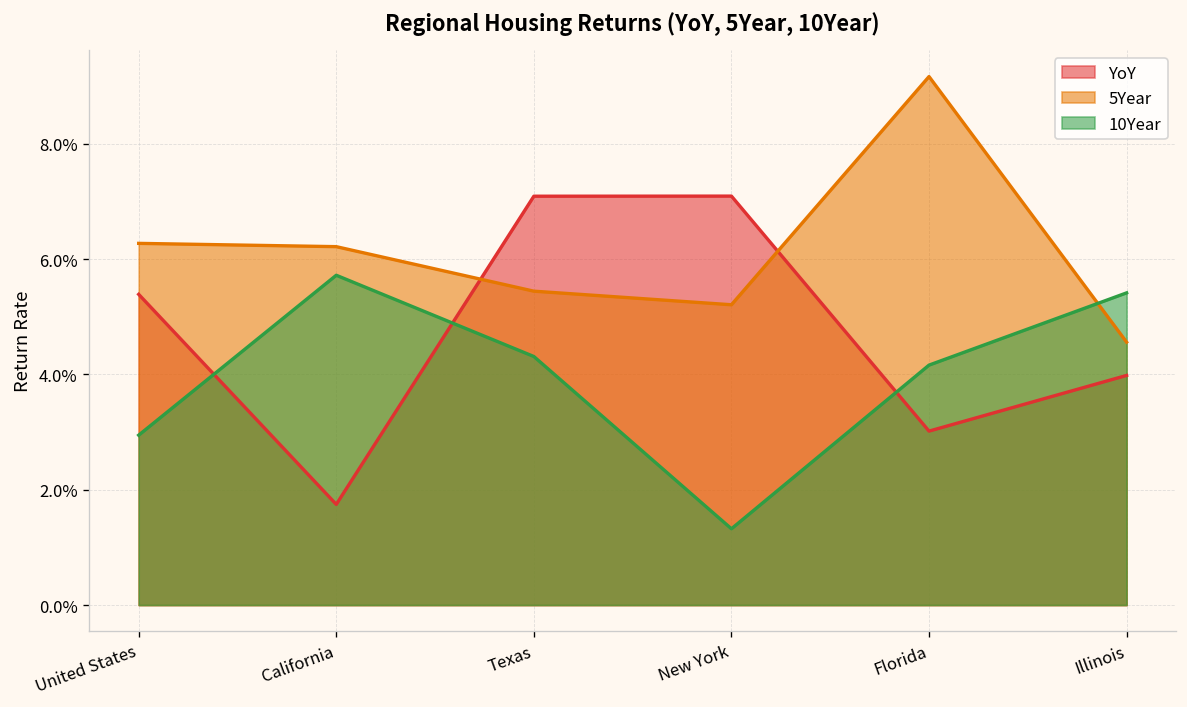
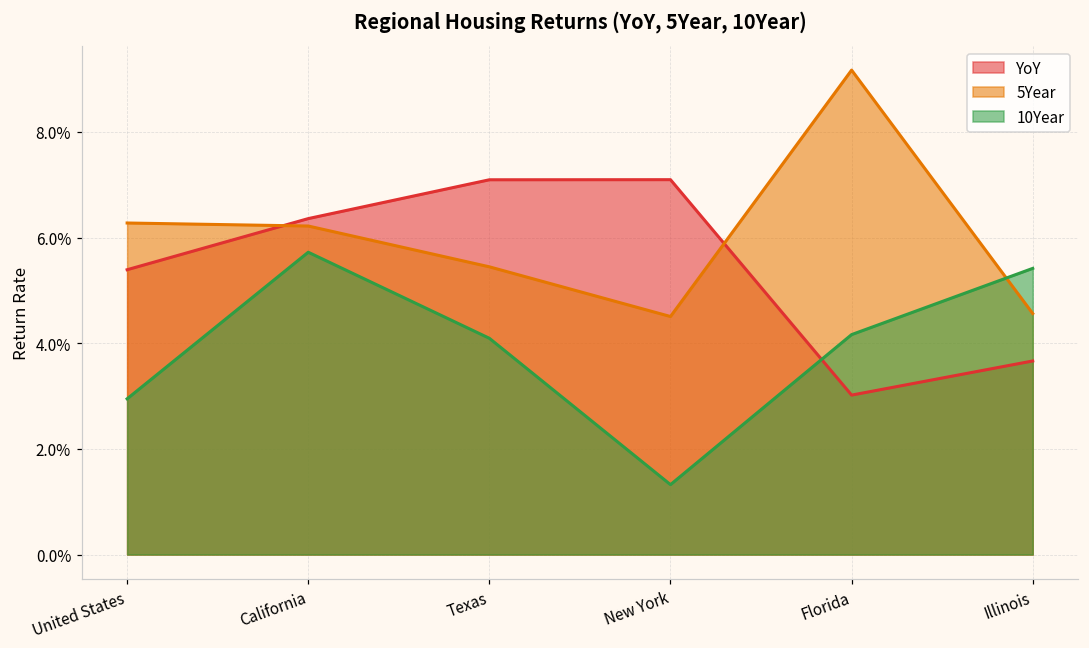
YoY, California: 1.7% -> 6.4%
10Year, Texas: 4.3% -> 4.1%
5Year, New York: 5.2% -> 4.5%
YoY, Illinois: 4.0% -> 3.7%
